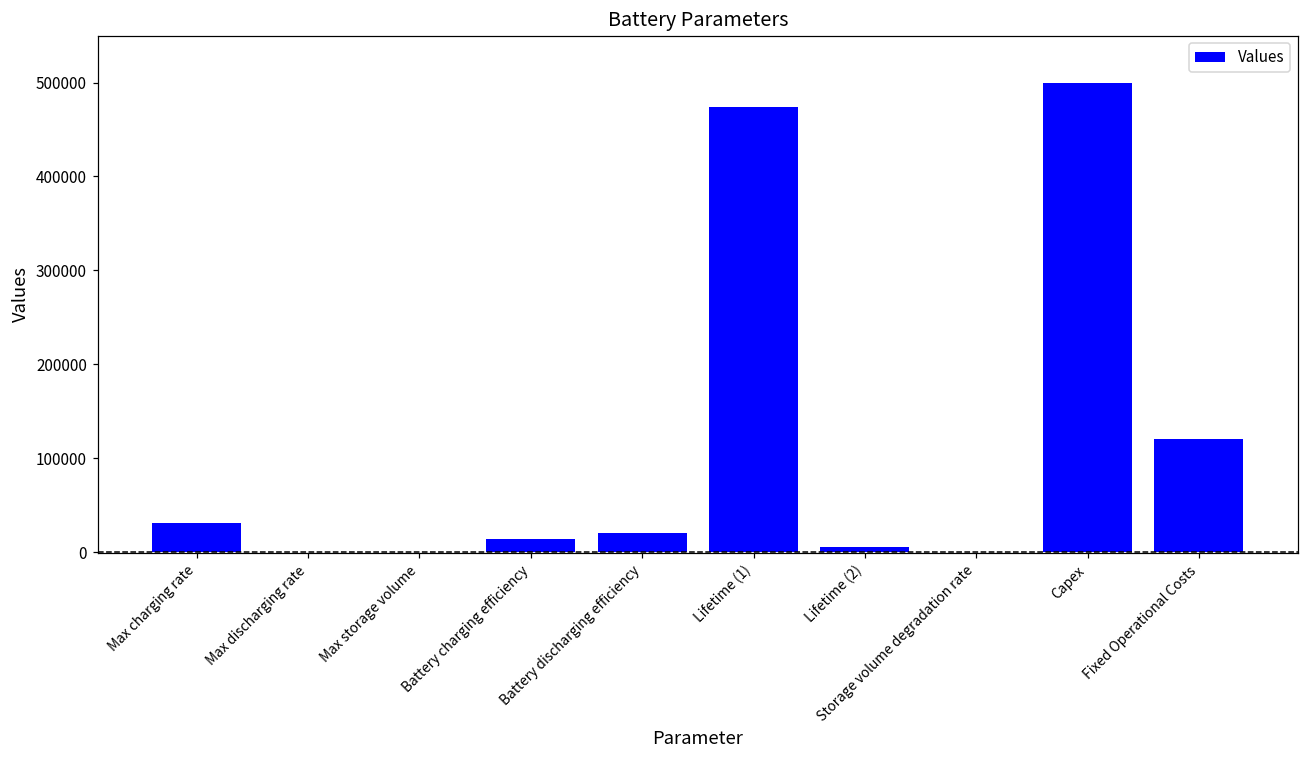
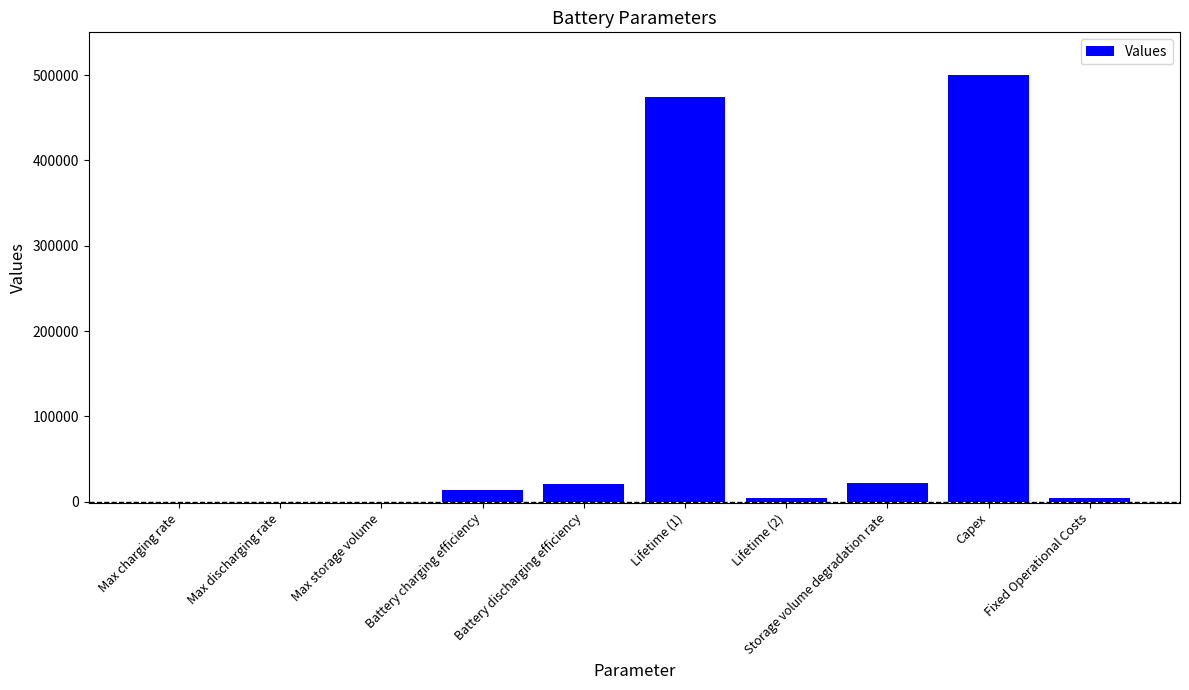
Max charging rate: 30000 -> 0
Storage volume degradation rate: 0 -> 20000
Fixed Operational Costs: 120000 -> 10000
